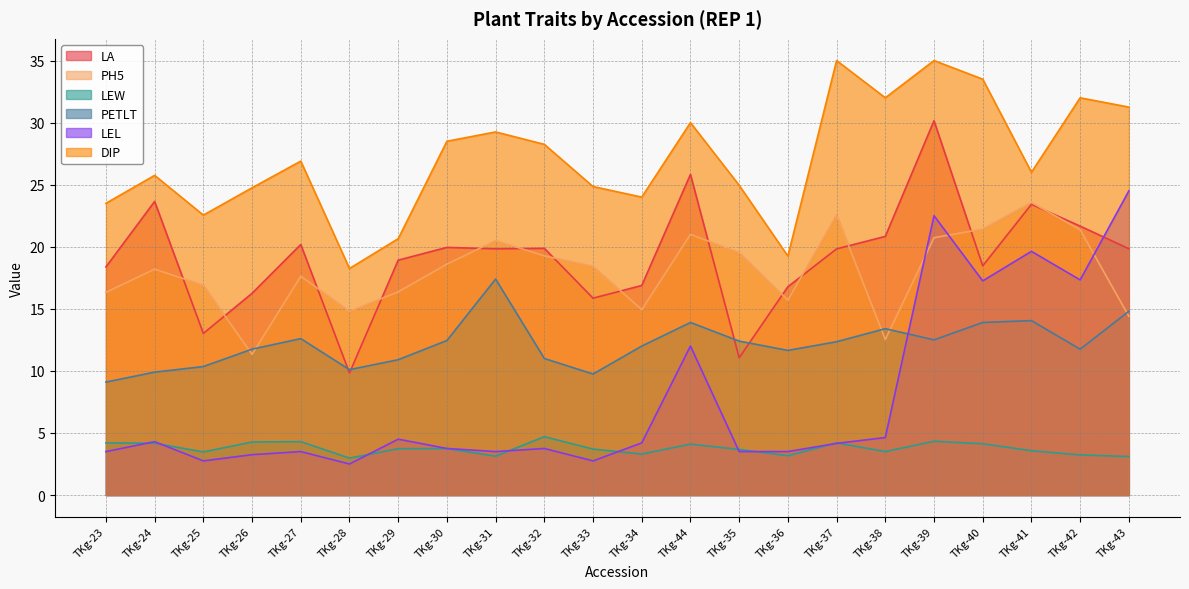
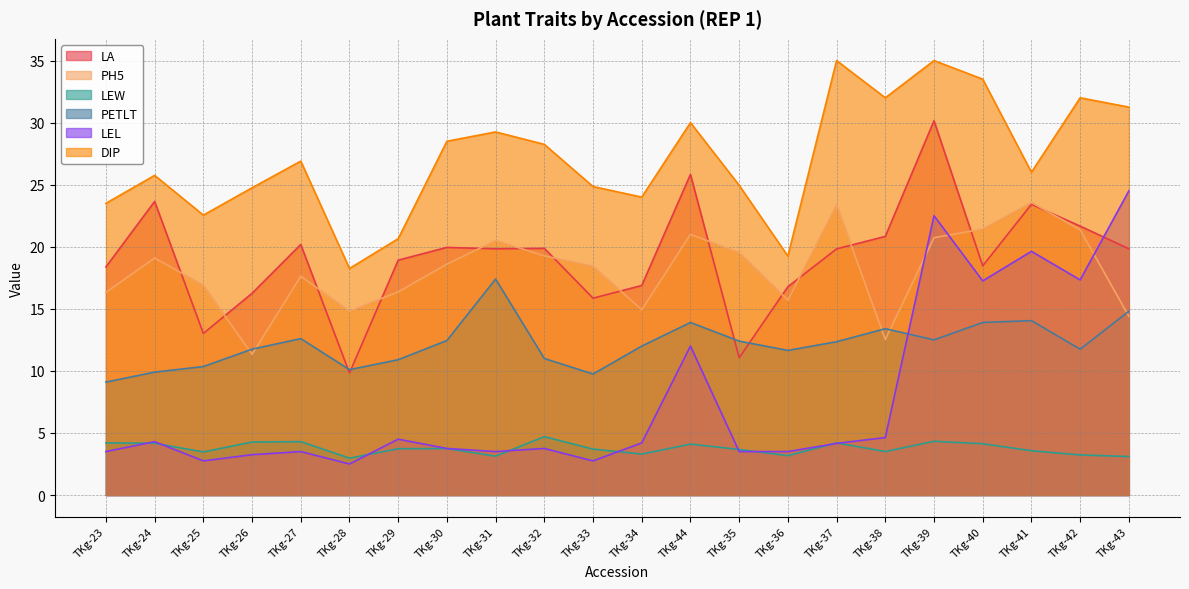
PH5, TKg-24: 18.2 -> 19.1
PH5, TKg-37: 22.6 -> 23.4
